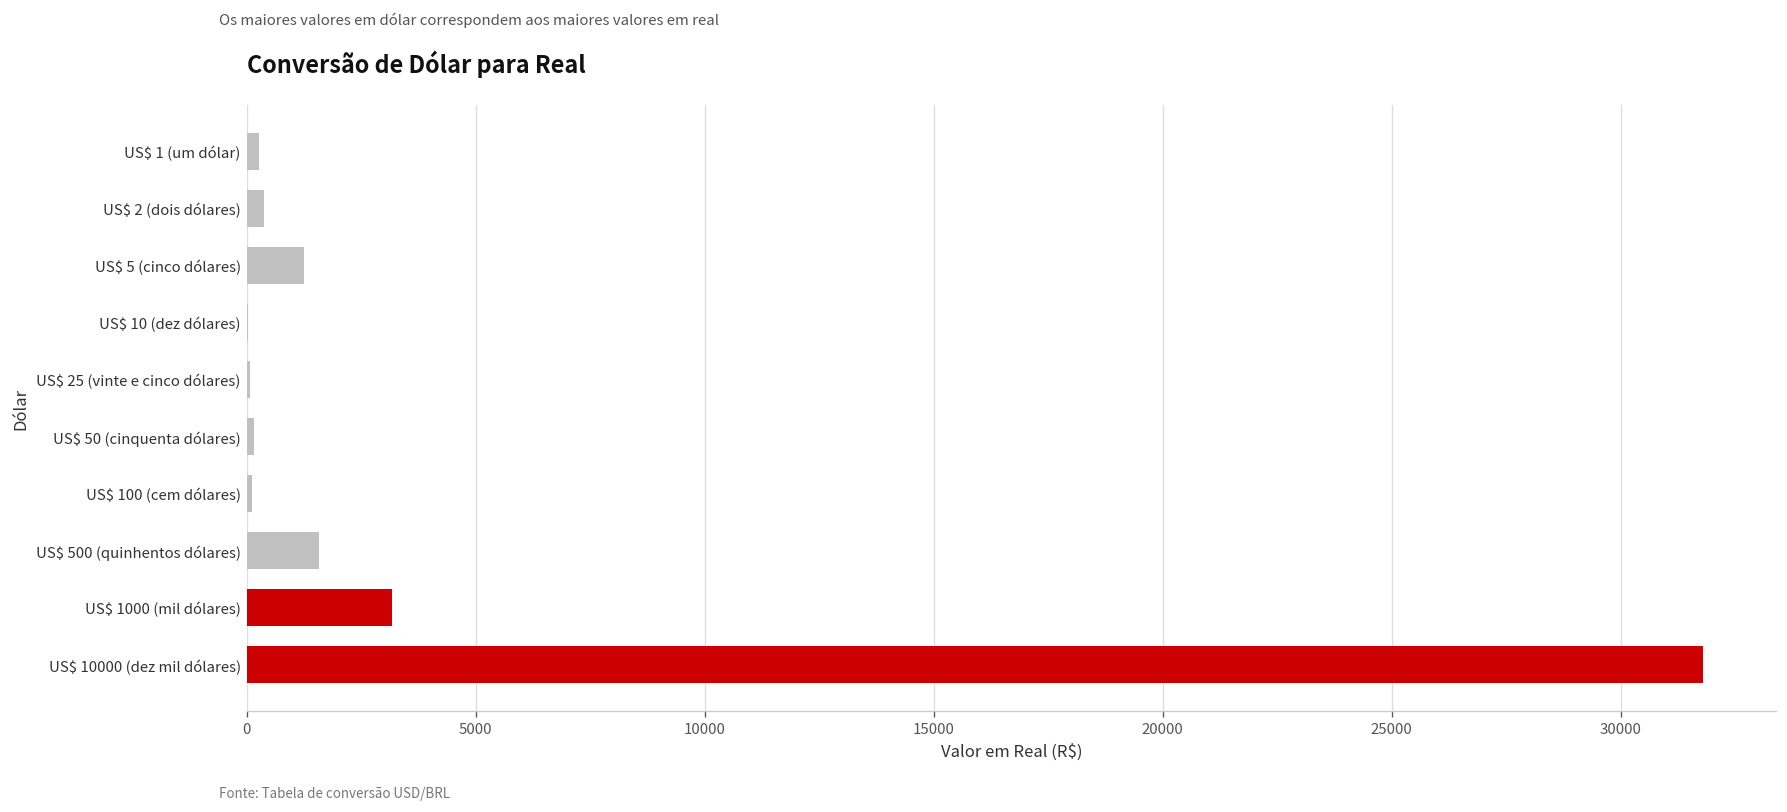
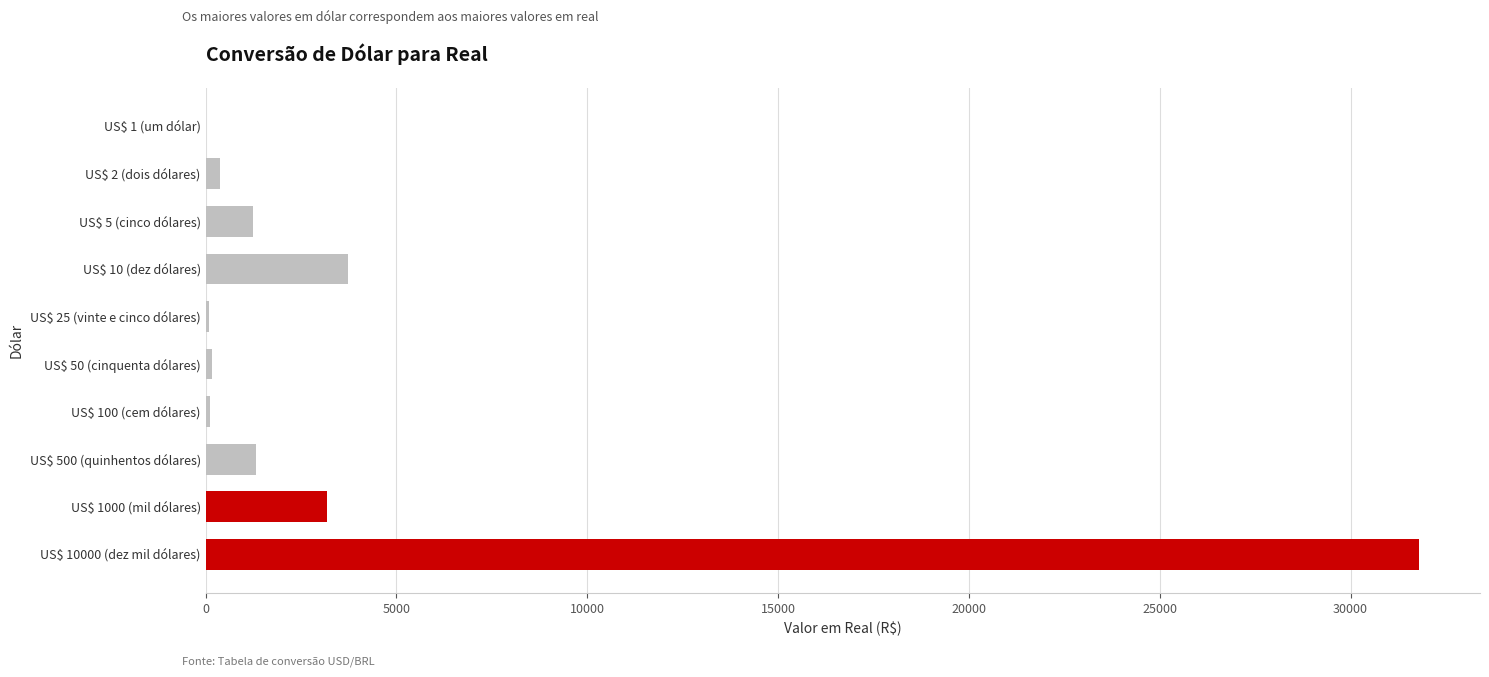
US$ 1 (um dólar): 300 -> 0
US$ 10 (dez dólares): 0 -> 3700
US$ 500 (quinhentos dólares): 1600 -> 1300
